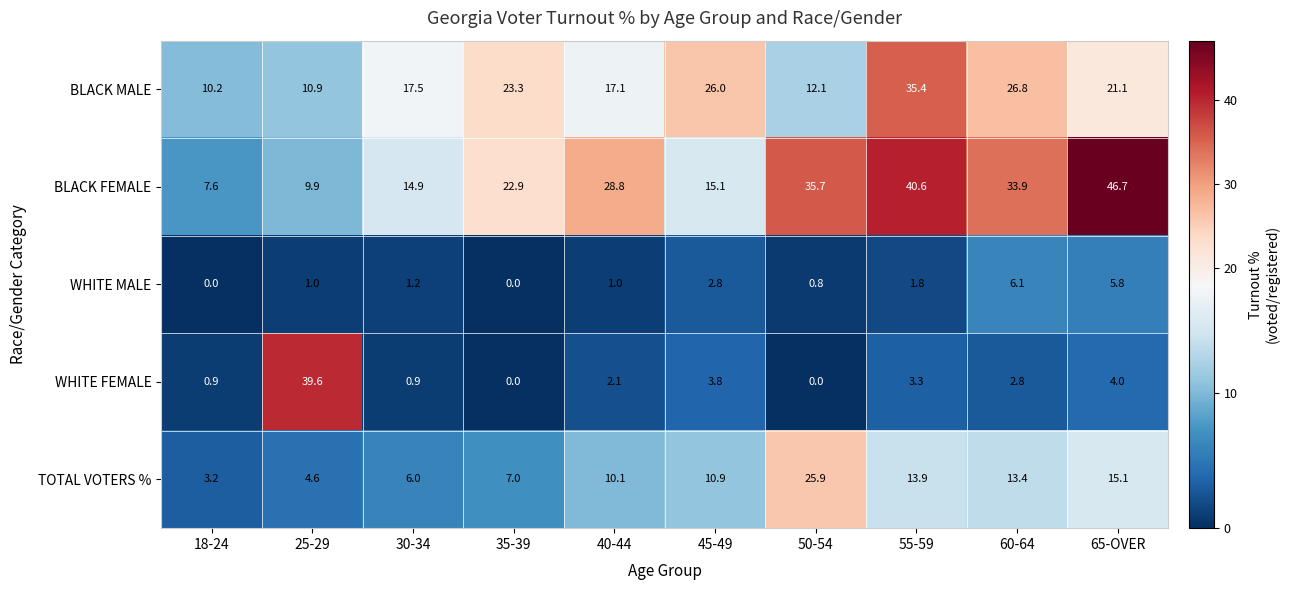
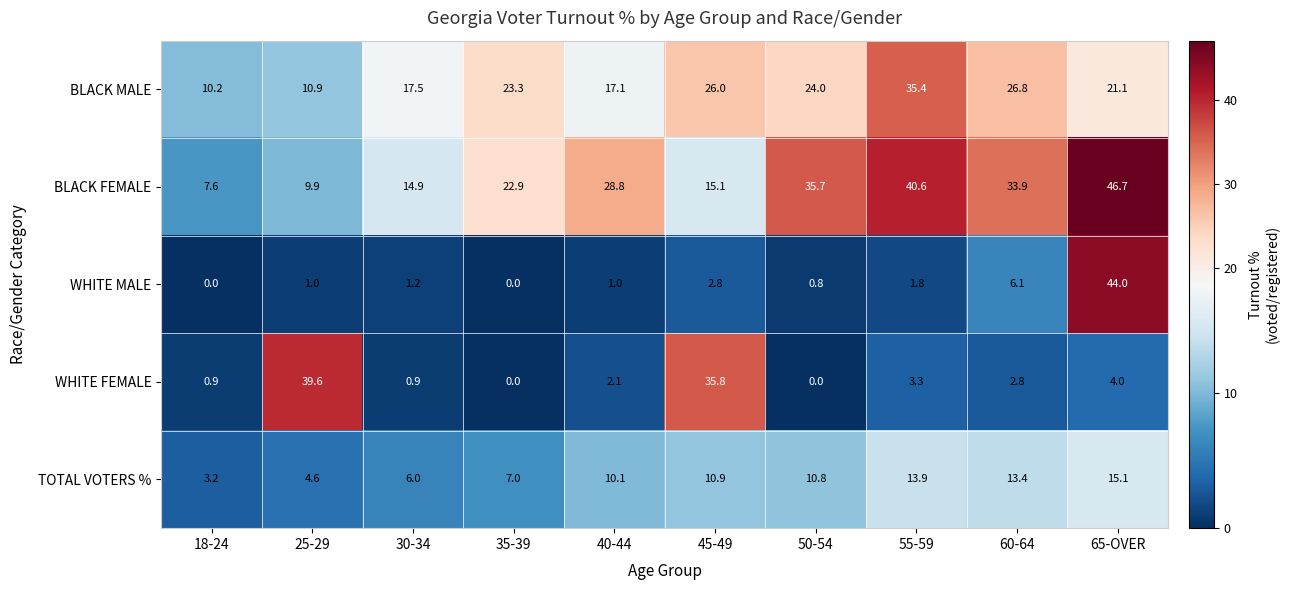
BLACK MALE, 50-54: 12.1 -> 24.0
WHITE MALE, 65-OVER: 5.8 -> 44.0
WHITE FEMALE, 45-49: 3.8 -> 35.8
TOTAL VOTERS %, 50-54: 25.9 -> 10.8
